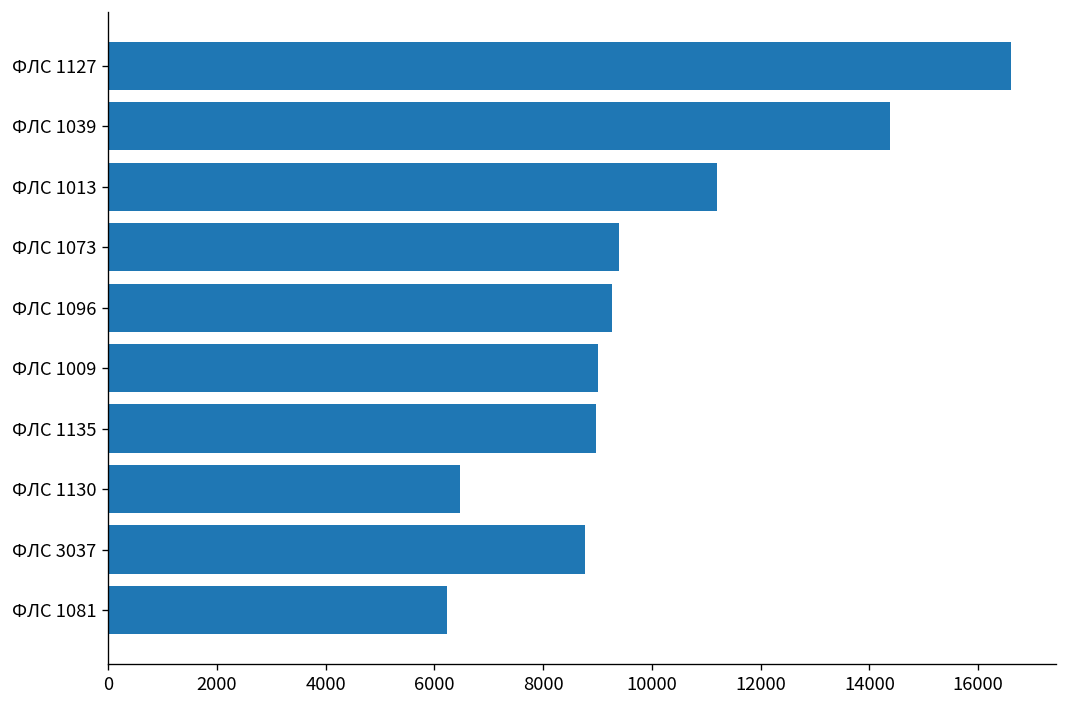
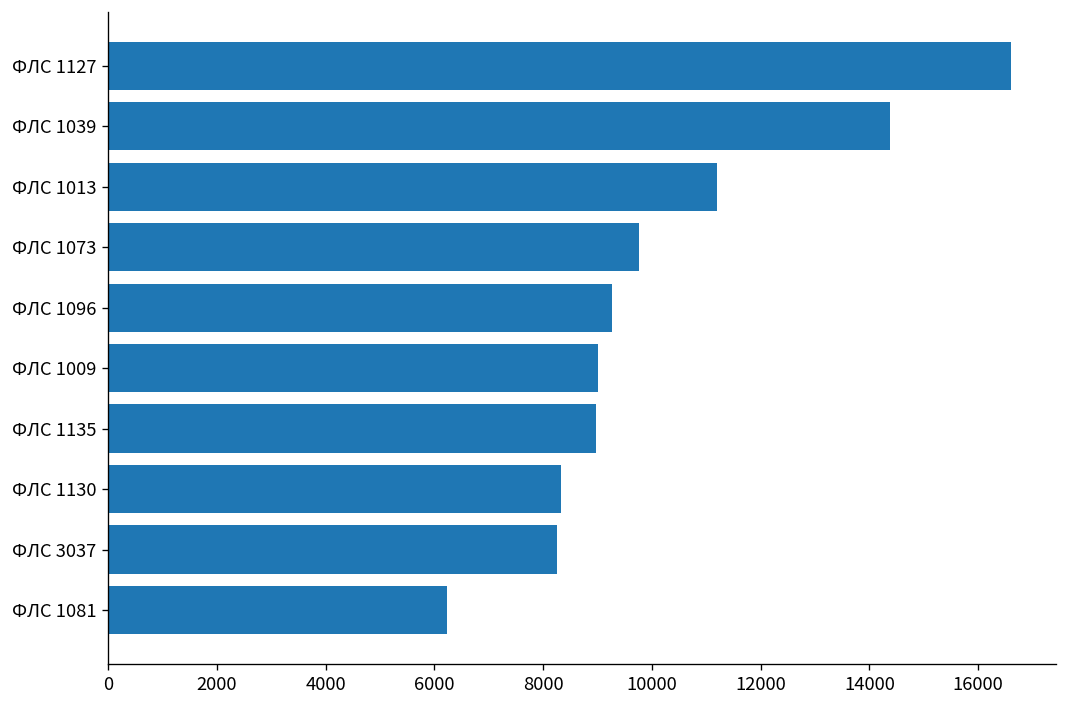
ФЛС 1073: 9400 -> 9800
ФЛС 1130: 6500 -> 8300
ФЛС 3037: 8800 -> 8300
